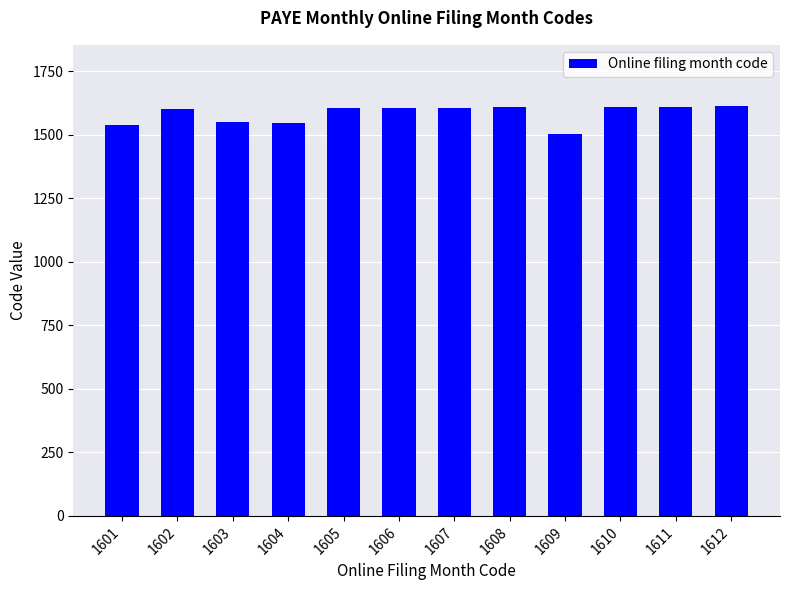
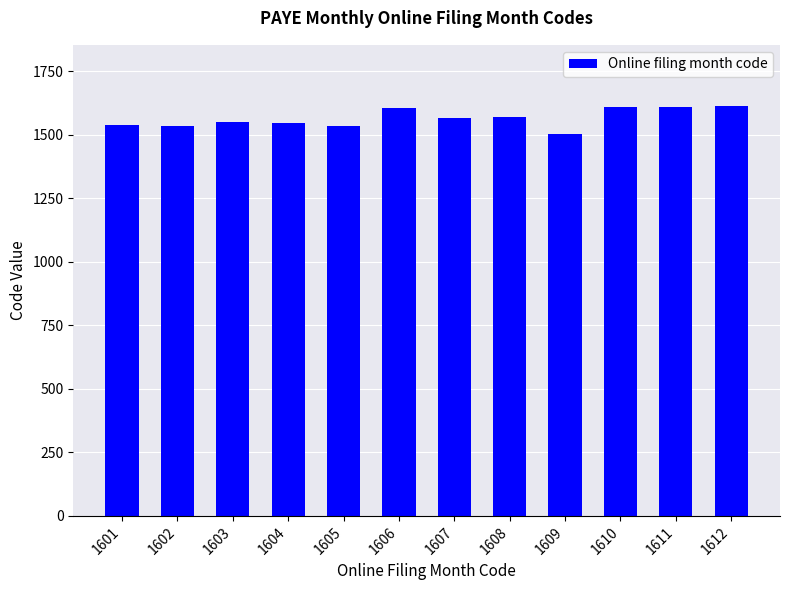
1602: 1600 -> 1540
1605: 1610 -> 1540
1607: 1610 -> 1560
1608: 1610 -> 1570
